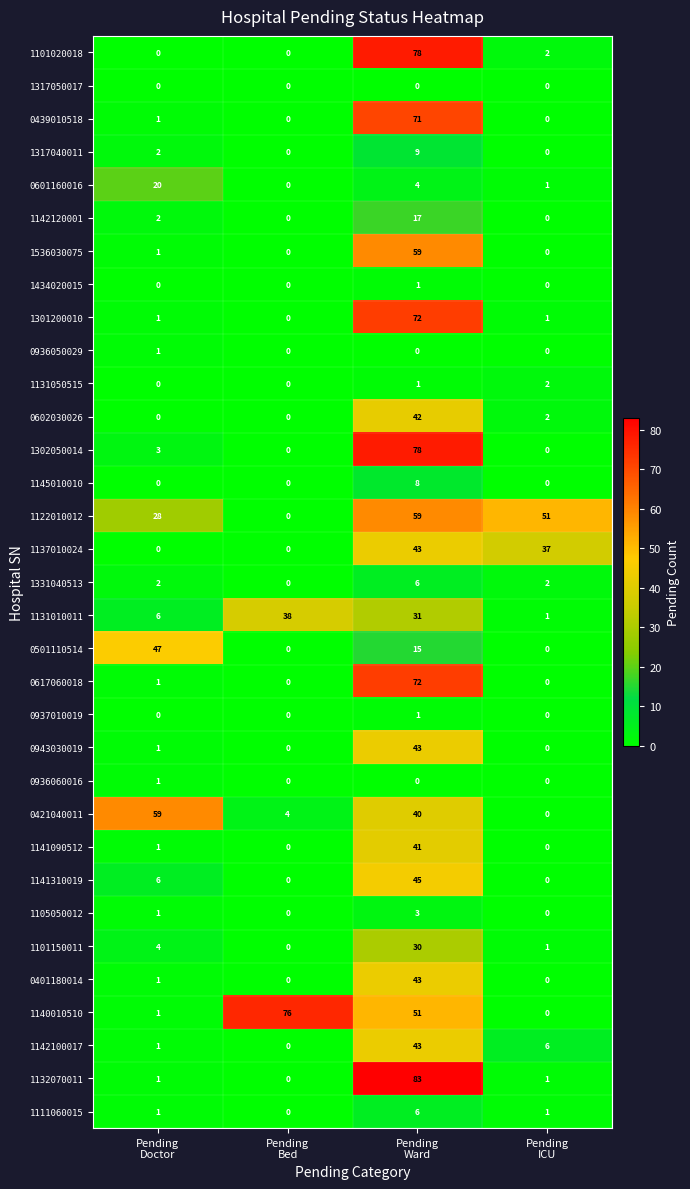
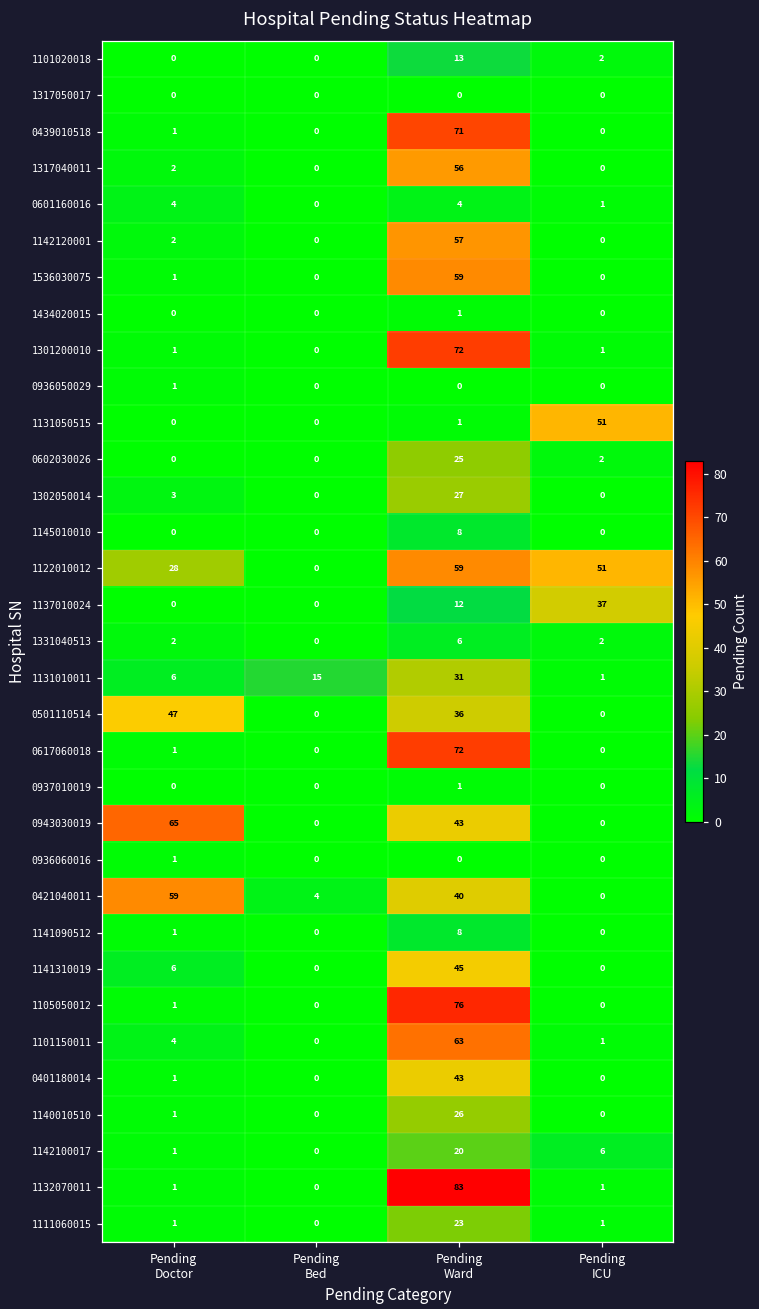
1101020018, Pending Ward: 78 -> 13
1317040011, Pending Ward: 9 -> 56
0601160016, Pending Doctor: 20 -> 4
1142120001, Pending Ward: 17 -> 57
1131050515, Pending ICU: 2 -> 51
0602030026, Pending Ward: 42 -> 25
1302050014, Pending Ward: 78 -> 27
1137010024, Pending Ward: 43 -> 12
1131010011, Pending Bed: 38 -> 15
0501110514, Pending Ward: 15 -> 36
0943030019, Pending Doctor: 1 -> 65
1141090512, Pending Ward: 41 -> 8
1105050012, Pending Ward: 3 -> 76
1101150011, Pending Ward: 30 -> 63
1140010510, Pending Bed: 76 -> 0
1140010510, Pending Ward: 51 -> 26
1142100017, Pending Ward: 43 -> 20
1111060015, Pending Ward: 6 -> 23
